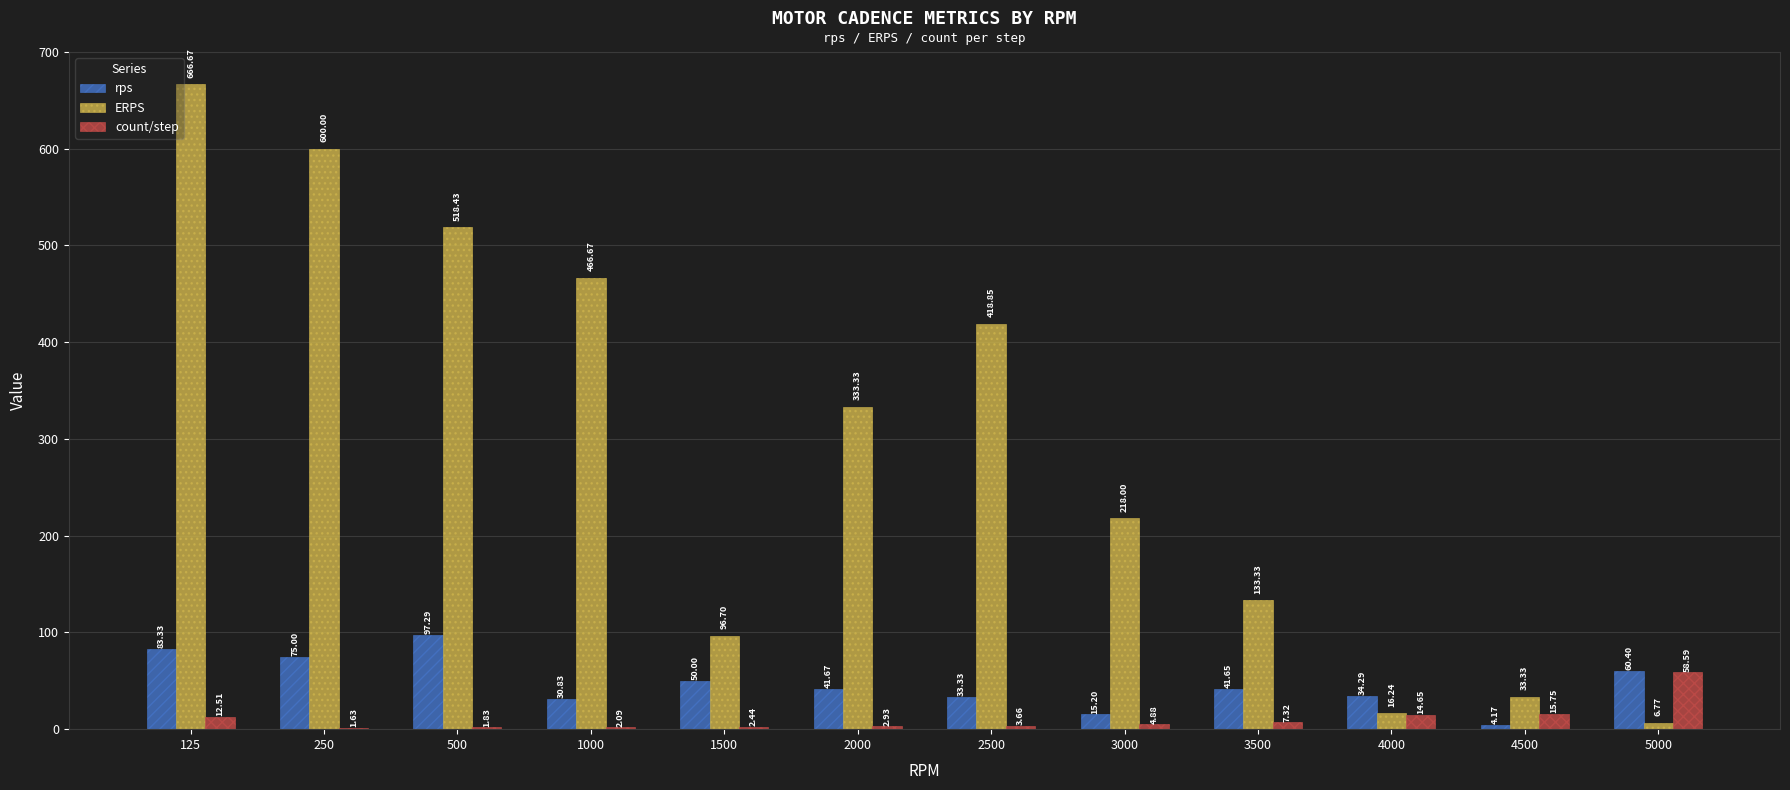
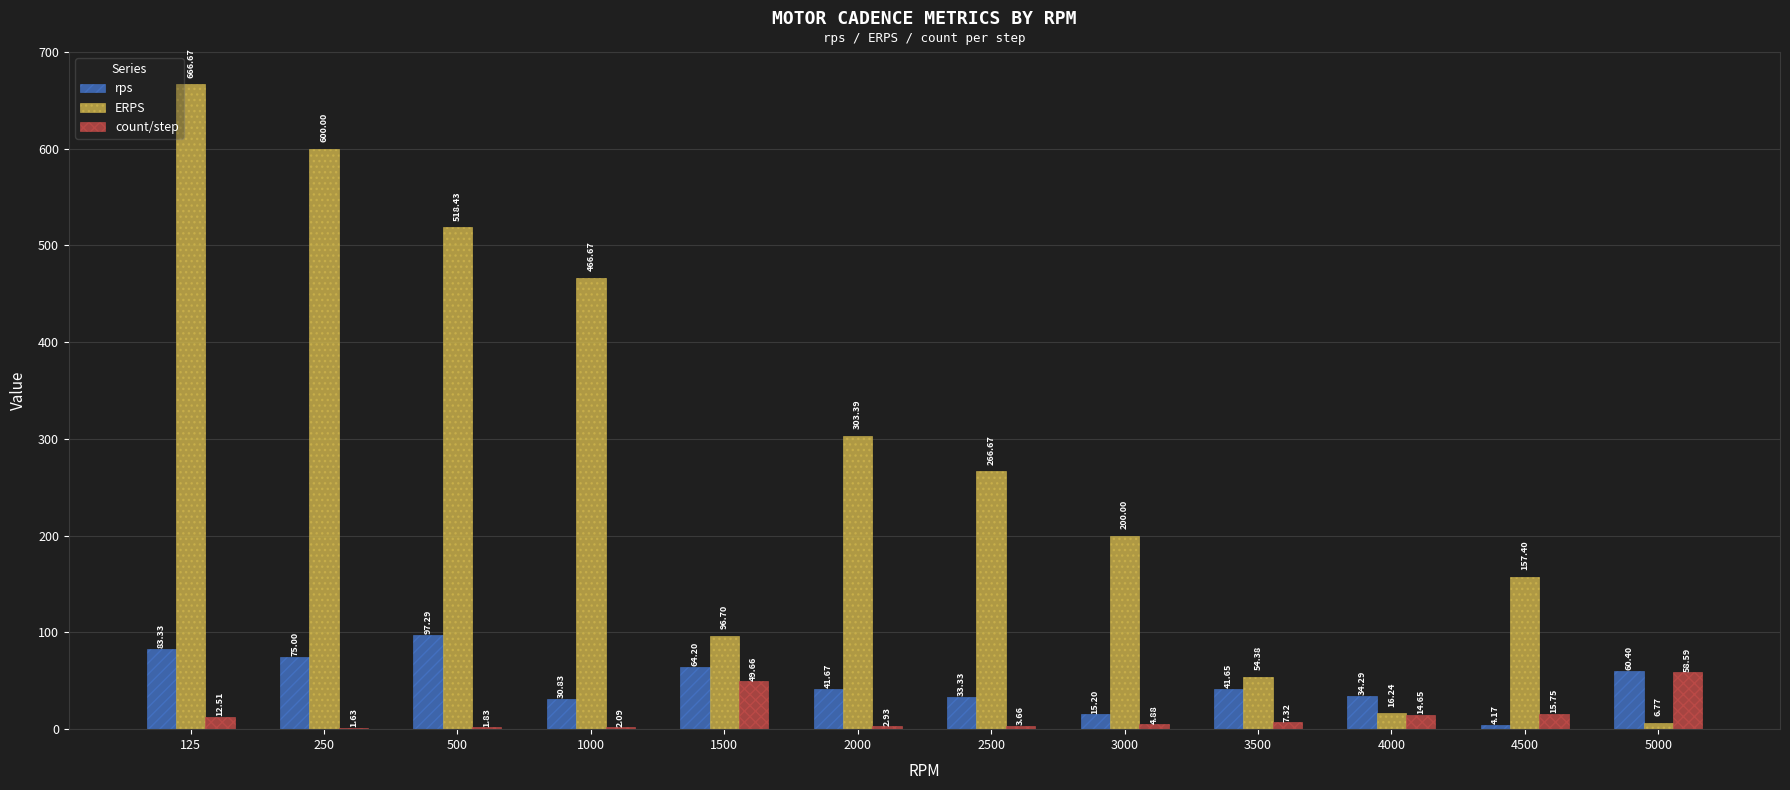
rps, 1500: 50.00 -> 64.20
count/step, 1500: 2.44 -> 49.66
ERPS, 2000: 333.33 -> 303.39
ERPS, 2500: 418.85 -> 266.67
ERPS, 3000: 218.00 -> 200.00
ERPS, 3500: 133.33 -> 54.38
ERPS, 4500: 33.33 -> 157.40
